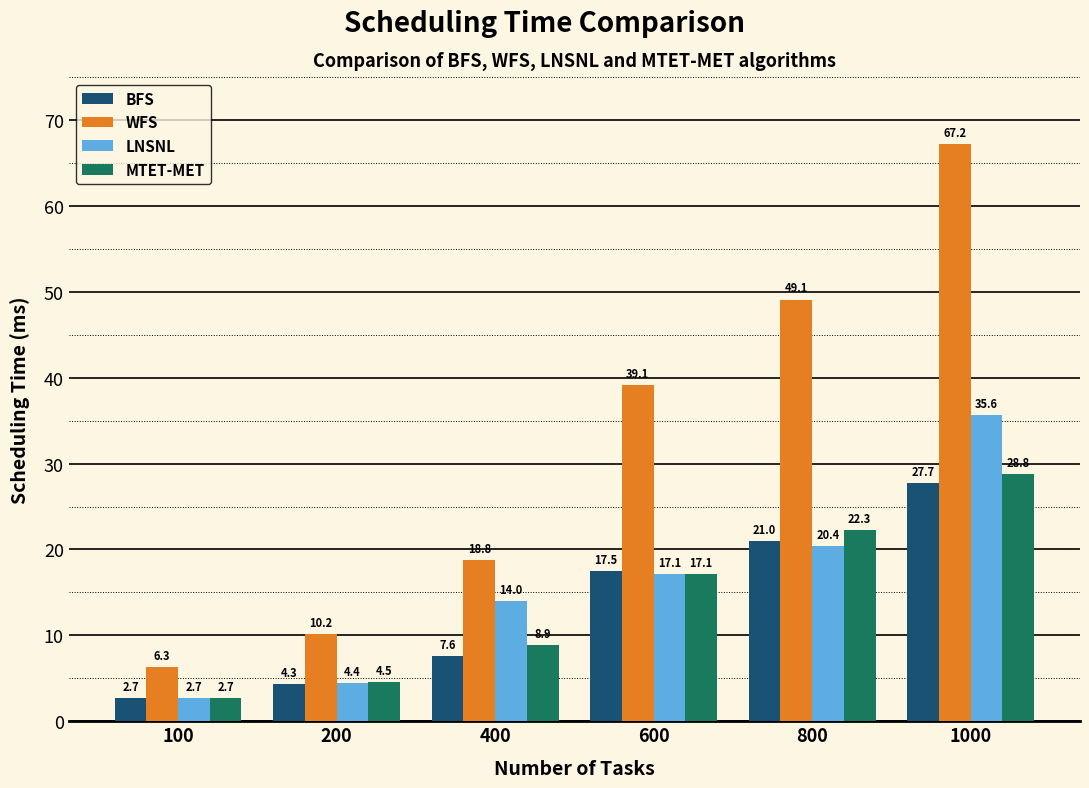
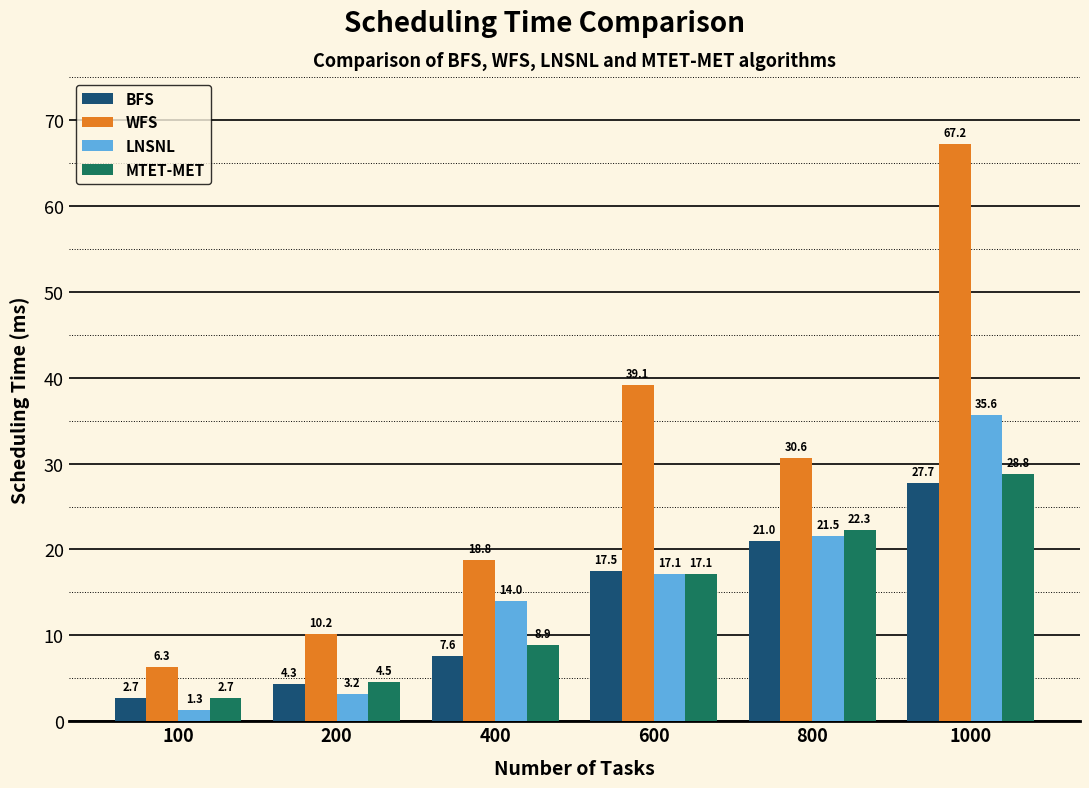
LNSNL, 100: 2.7 -> 1.3
LNSNL, 200: 4.4 -> 3.2
WFS, 800: 49.1 -> 30.6
LNSNL, 800: 20.4 -> 21.5
